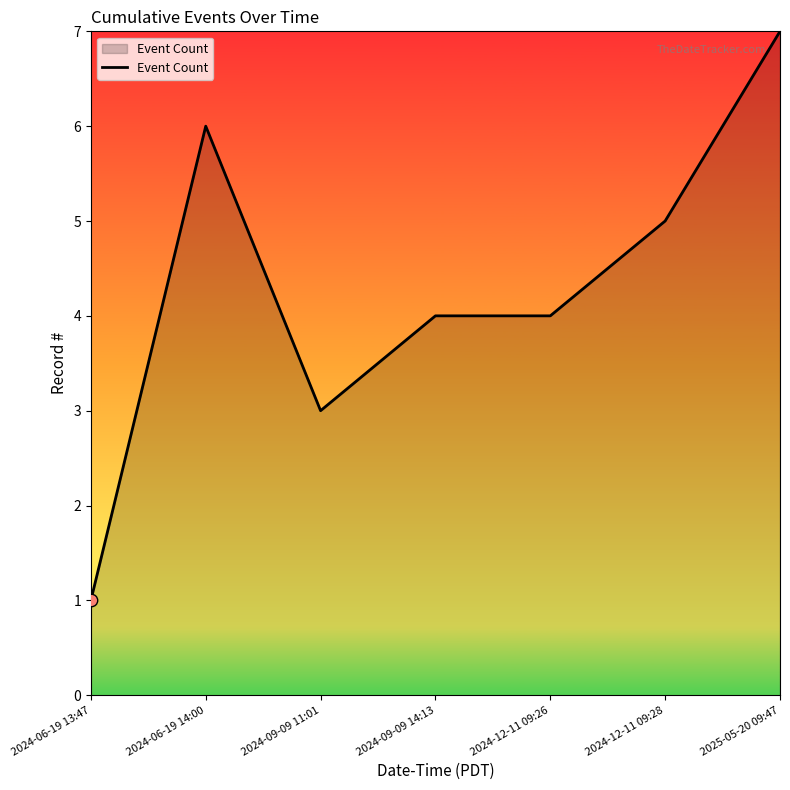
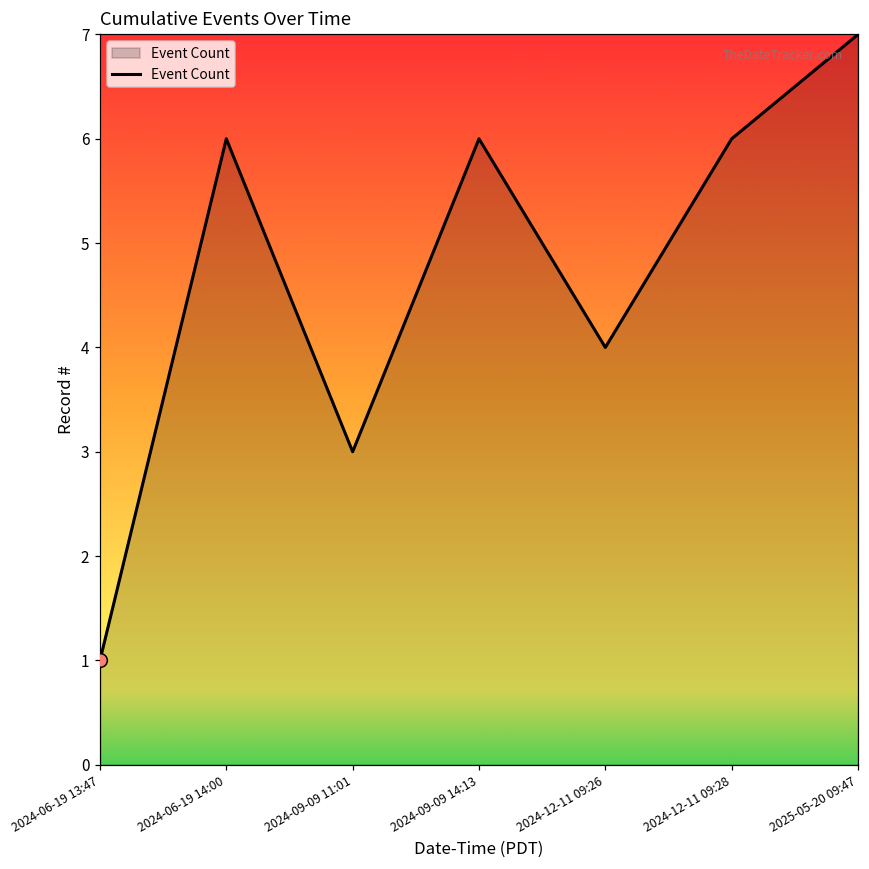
Event Count, 2024-09-09 14:13: 4 -> 6
Event Count, 2024-12-11 09:28: 5 -> 6
